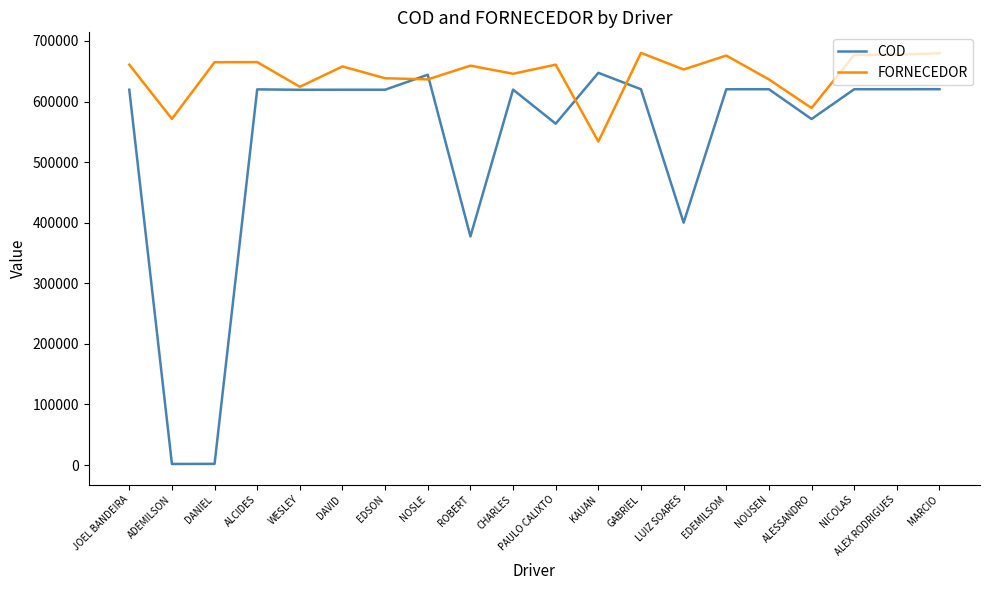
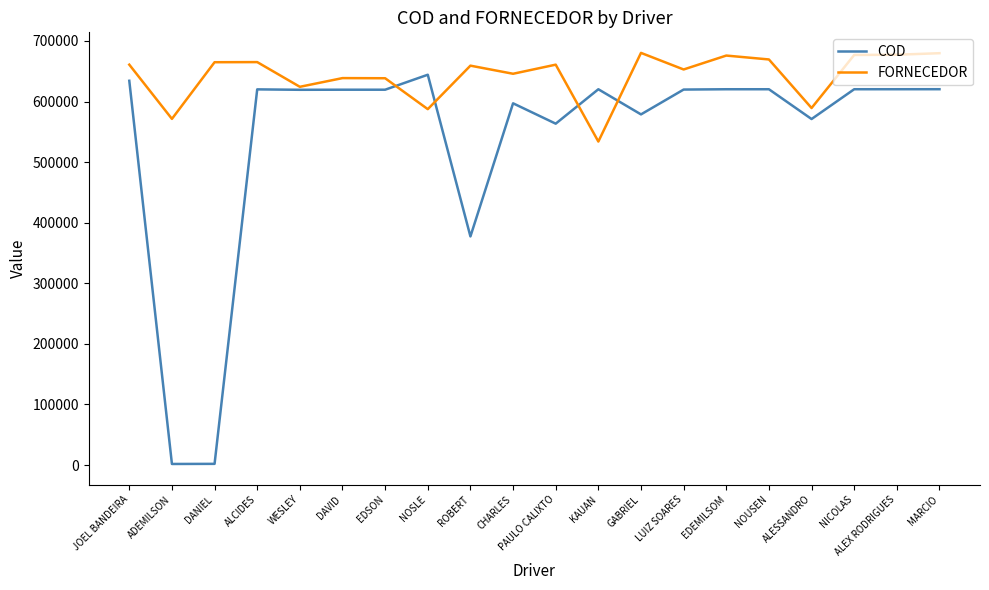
COD, JOEL BANDEIRA: 620000 -> 630000
FORNECEDOR, DAVID: 660000 -> 640000
FORNECEDOR, NOSLE: 640000 -> 590000
COD, CHARLES: 620000 -> 600000
COD, KAUAN: 650000 -> 620000
COD, GABRIEL: 620000 -> 580000
COD, LUIZ SOARES: 400000 -> 620000
FORNECEDOR, NOUSEN: 640000 -> 670000
